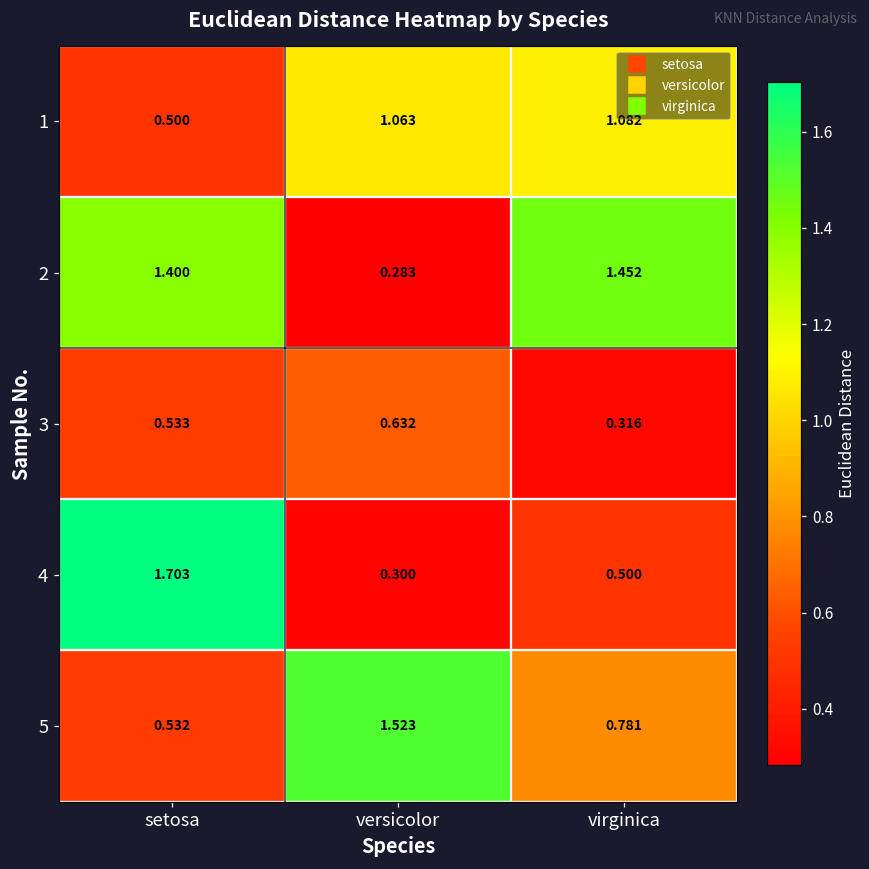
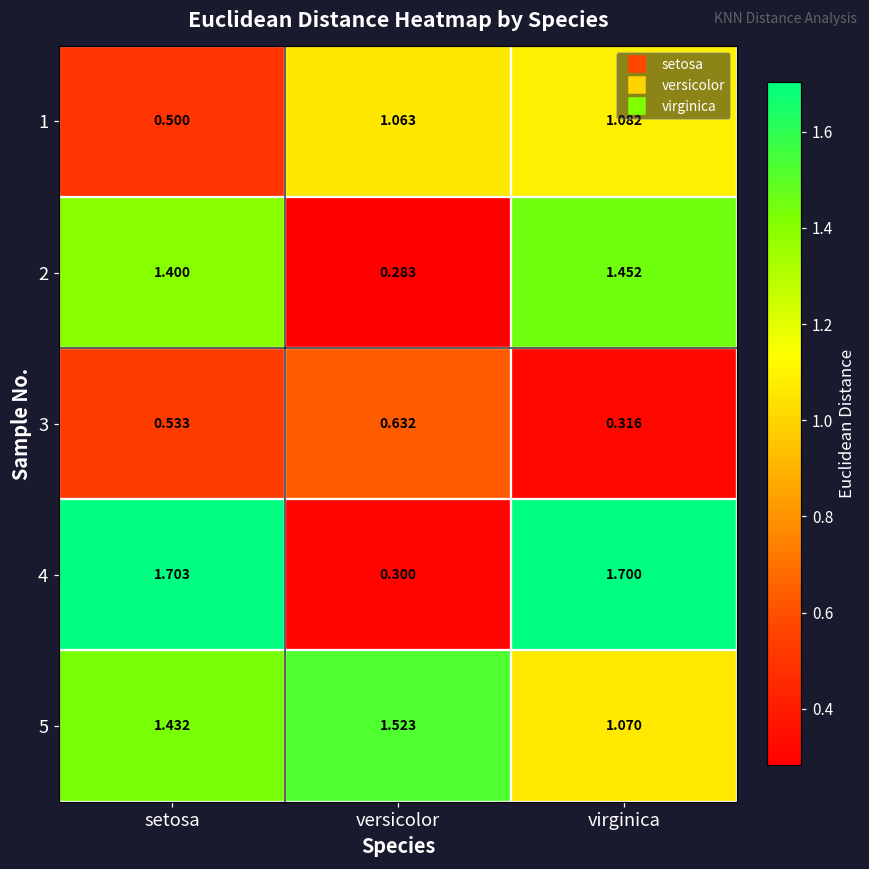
4, virginica: 0.500 -> 1.700
5, setosa: 0.532 -> 1.432
5, virginica: 0.781 -> 1.070
